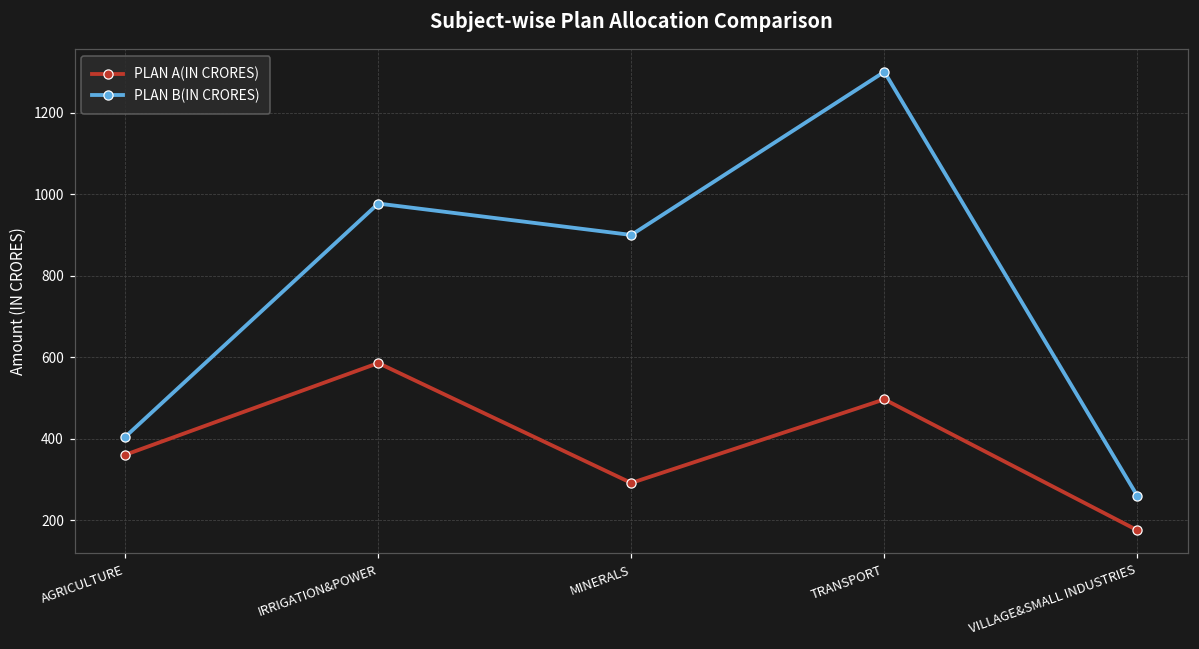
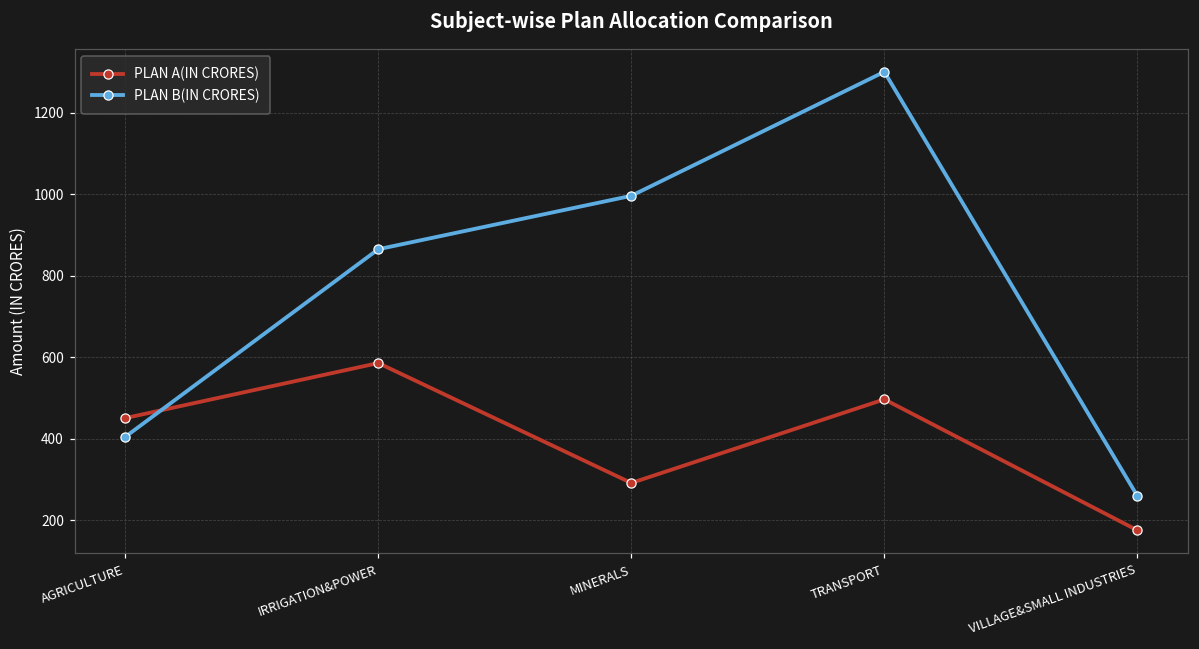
PLAN A(IN CRORES), AGRICULTURE: 360 -> 450
PLAN B(IN CRORES), IRRIGATION&POWER: 980 -> 870
PLAN B(IN CRORES), MINERALS: 900 -> 1000
